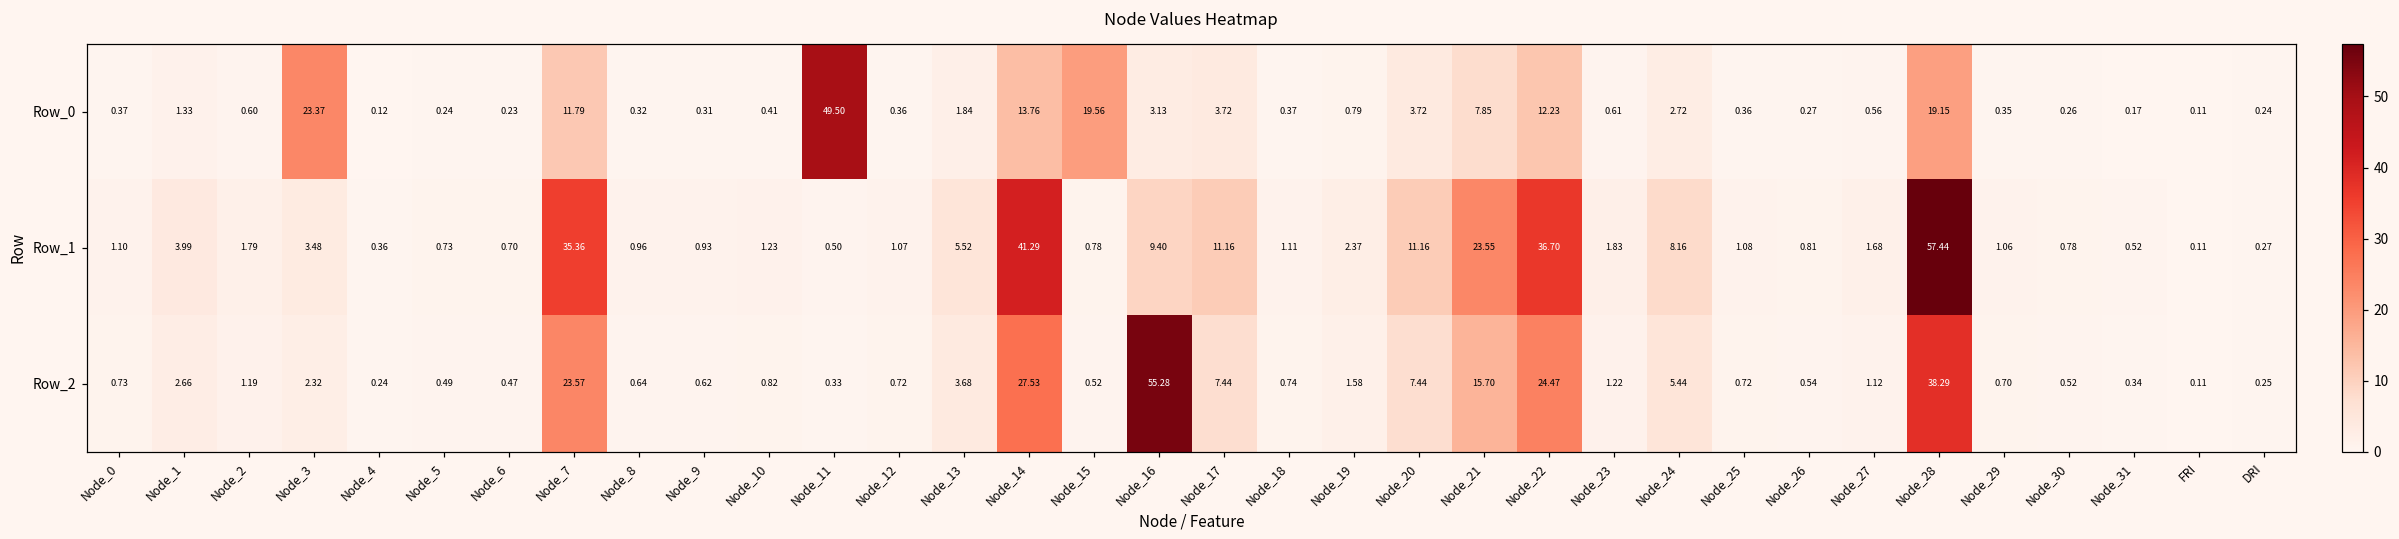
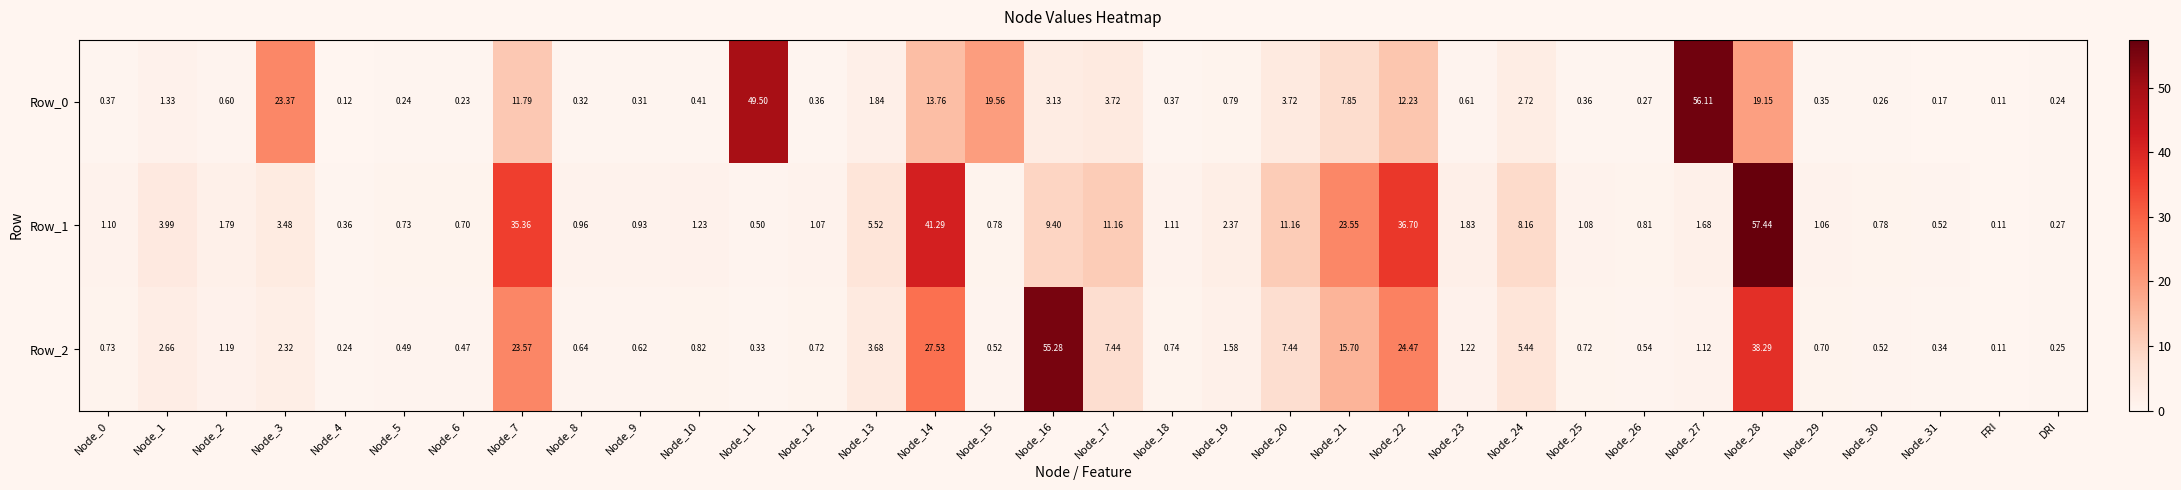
Row_0, Node_27: 0.56 -> 56.11
